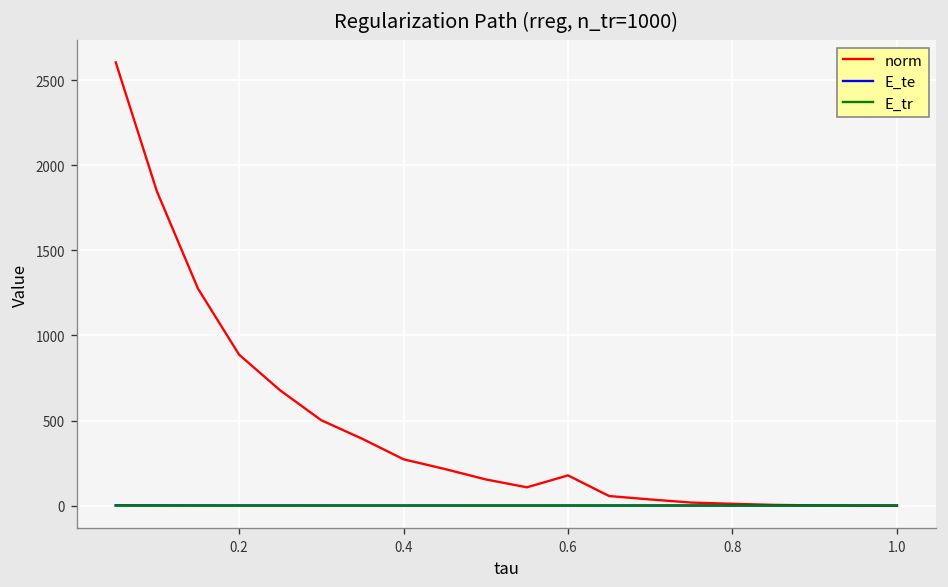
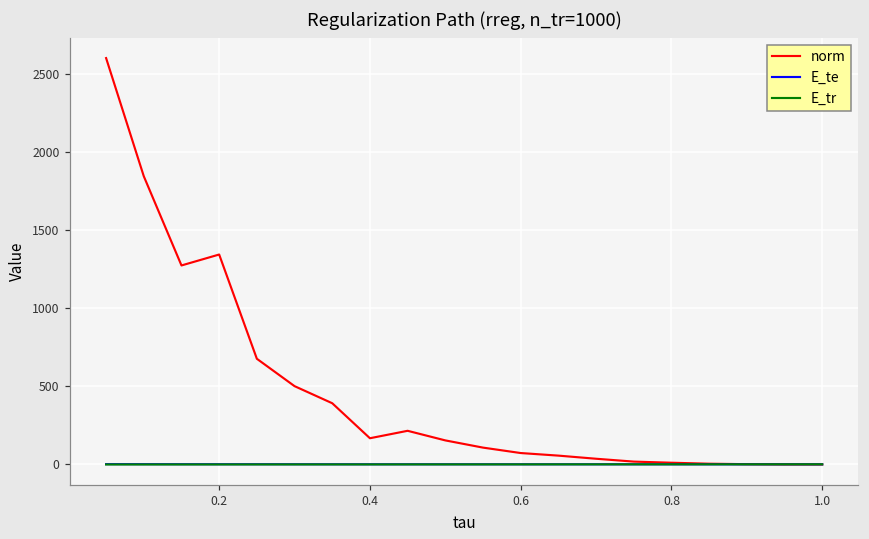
norm, 0.2: 890 -> 1350
norm, 0.4: 270 -> 170
norm, 0.6: 180 -> 70
